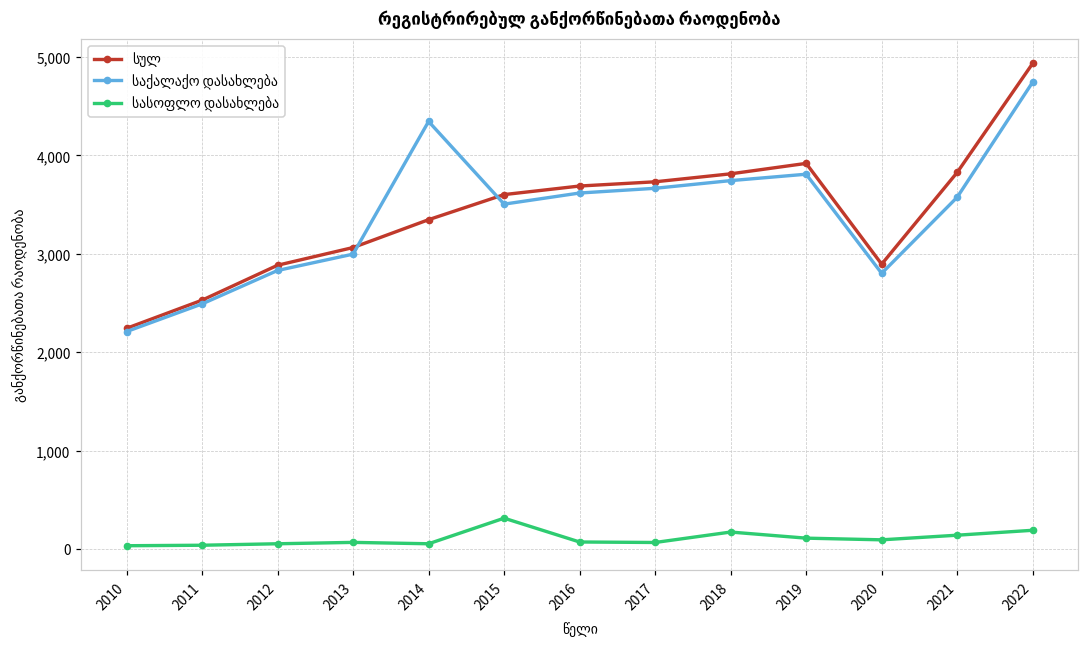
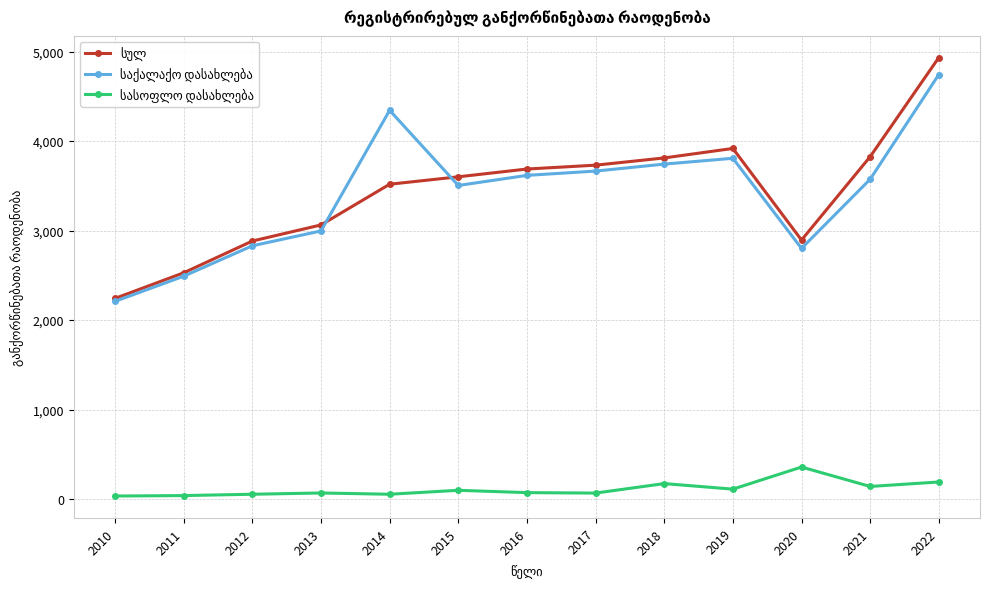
სულ, 2014: 3,300 -> 3,500
სასოფლო დასახლება, 2015: 300 -> 100
სასოფლო დასახლება, 2020: 100 -> 400
